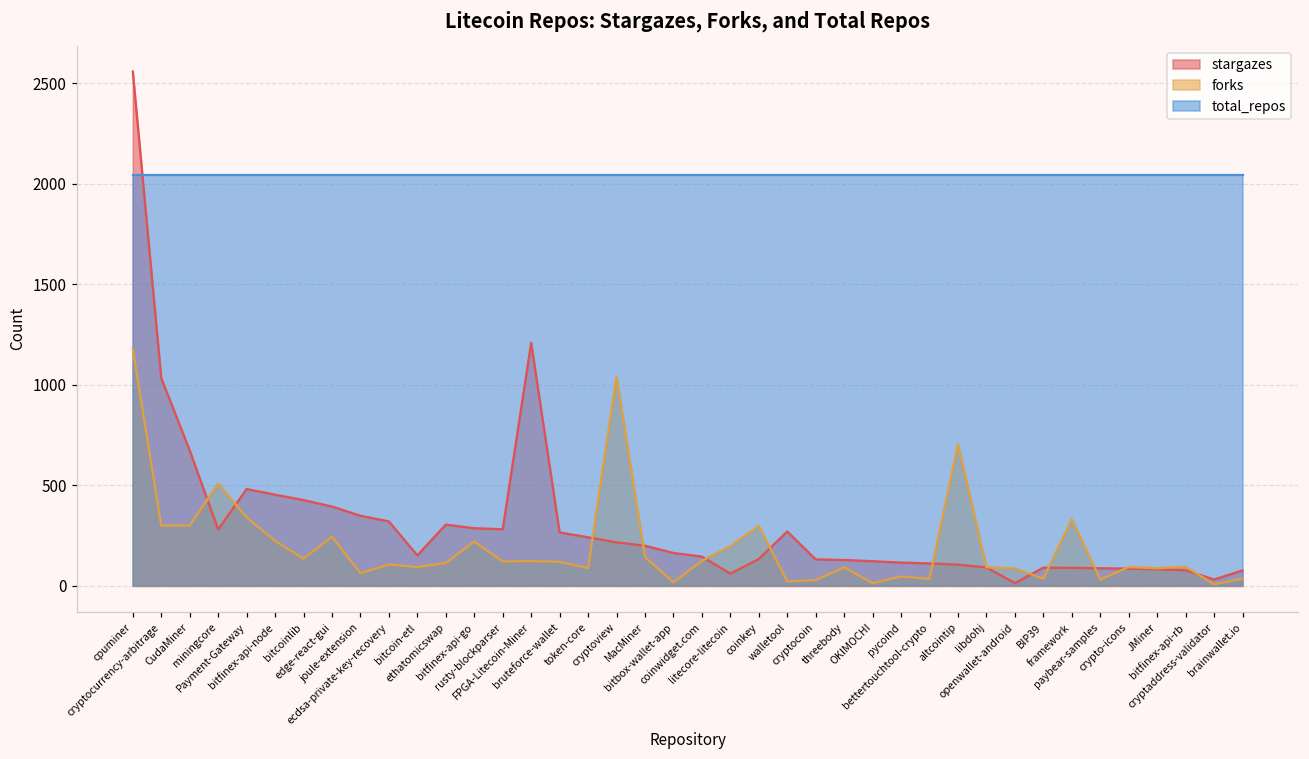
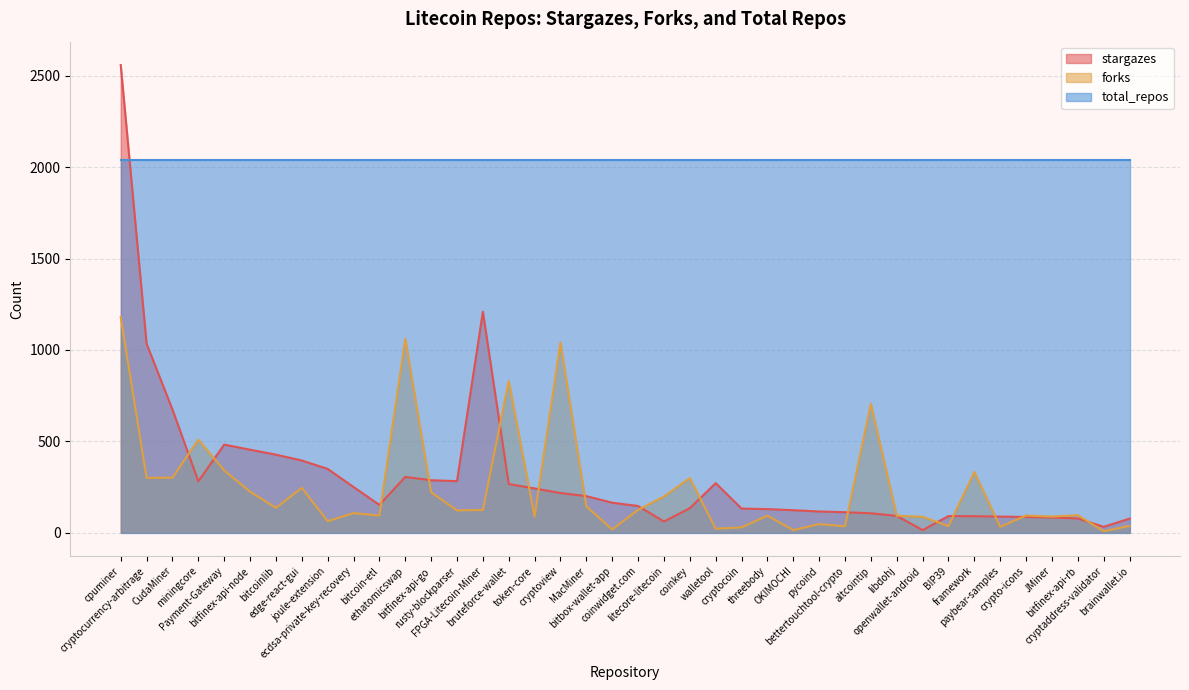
stargazes, ecdsa-private-key-recovery: 320 -> 250
forks, ethatomicswap: 110 -> 1060
forks, bruteforce-wallet: 120 -> 830
